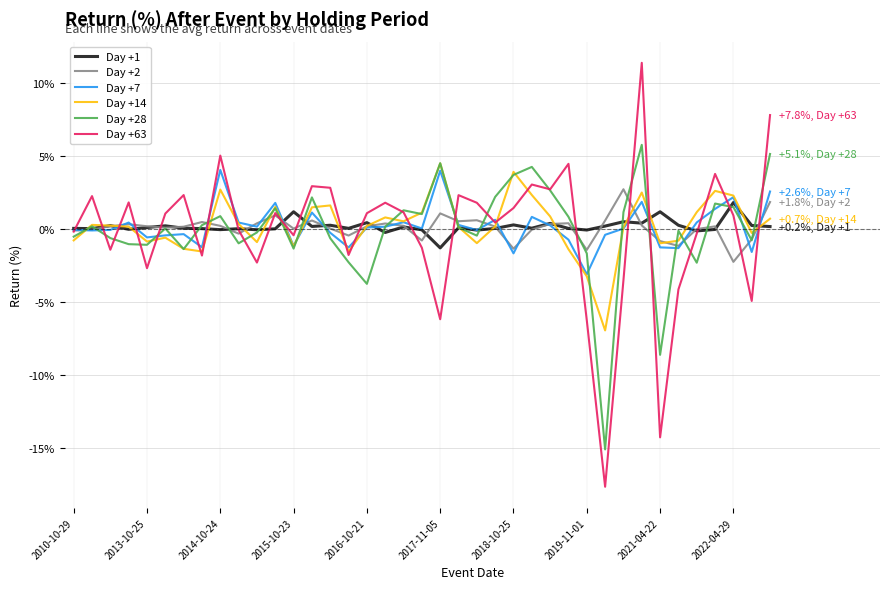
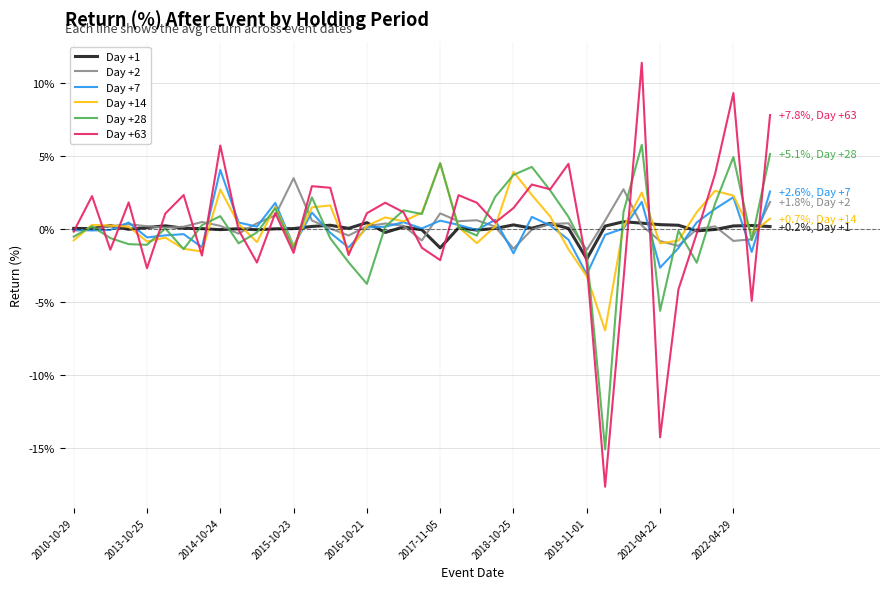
Day +63, 2014-10-24: 5.0% -> 5.7%
Day +1, 2015-10-23: 1.2% -> 0.0%
Day +2, 2015-10-23: 0.0% -> 3.5%
Day +63, 2015-10-23: -0.4% -> -1.6%
Day +7, 2017-11-05: 4.0% -> 0.6%
Day +63, 2017-11-05: -6.2% -> -2.1%
Day +1, 2019-11-01: -0.1% -> -2.1%
Day +63, 2019-11-01: -6.3% -> -2.4%
Day +1, 2021-04-22: 1.2% -> 0.3%
Day +7, 2021-04-22: -1.3% -> -2.6%
Day +28, 2021-04-22: -8.6% -> -5.6%
Day +1, 2022-04-29: 1.8% -> 0.2%
Day +2, 2022-04-29: -2.3% -> -0.8%
Day +28, 2022-04-29: 1.5% -> 4.9%
Day +63, 2022-04-29: 0.9% -> 9.3%
